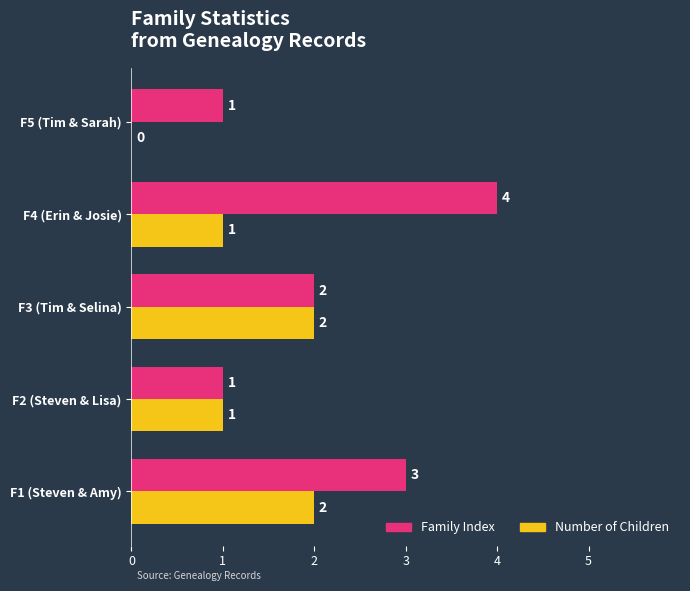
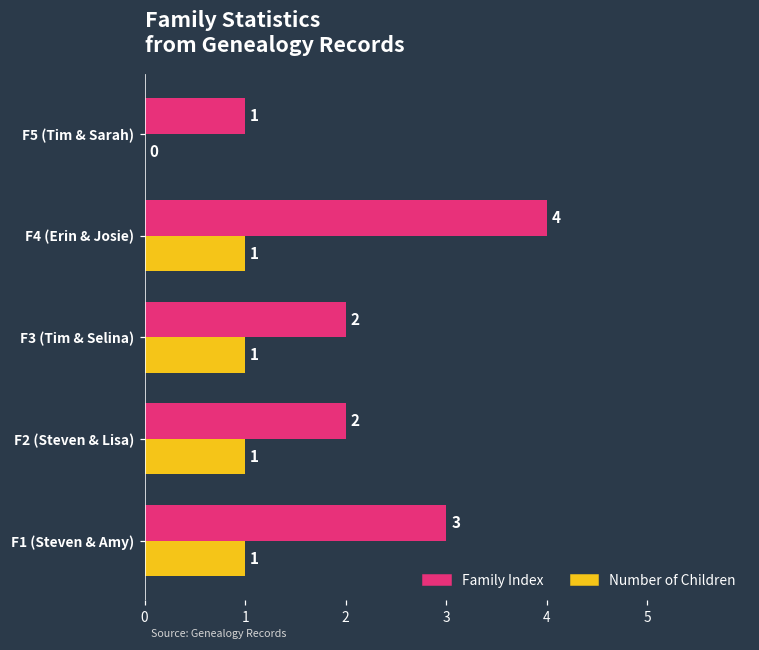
Number of Children, F3 (Tim & Selina): 2 -> 1
Family Index, F2 (Steven & Lisa): 1 -> 2
Number of Children, F1 (Steven & Amy): 2 -> 1
